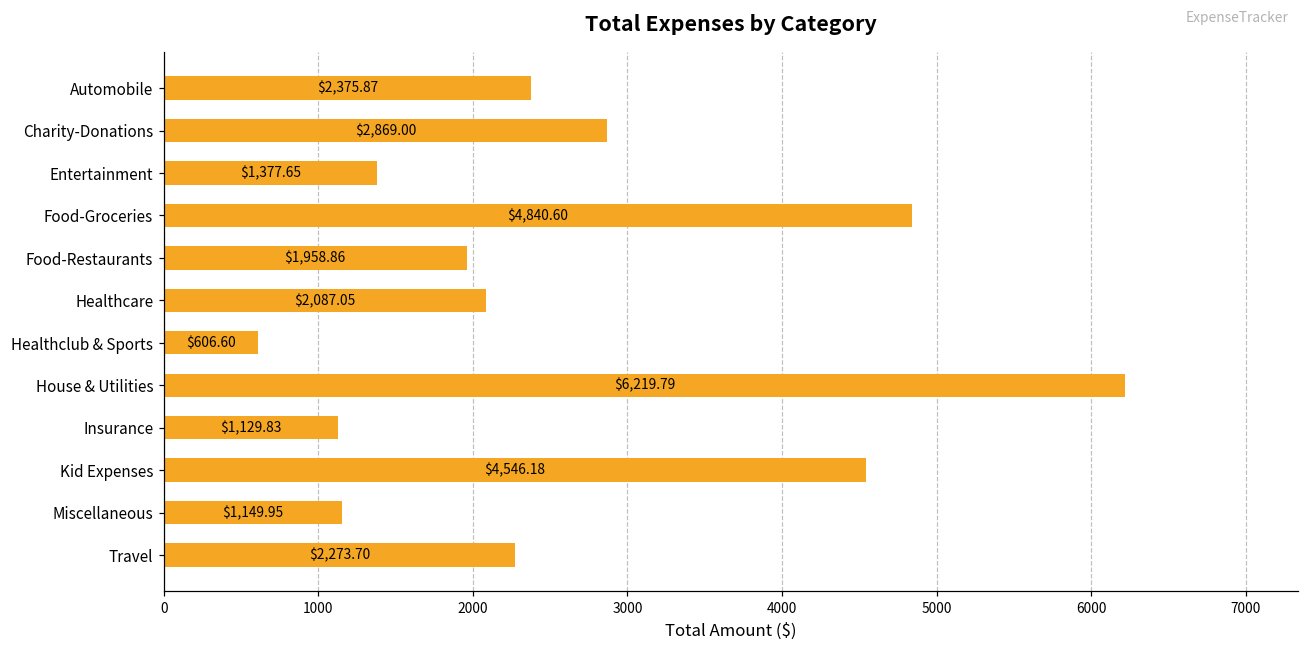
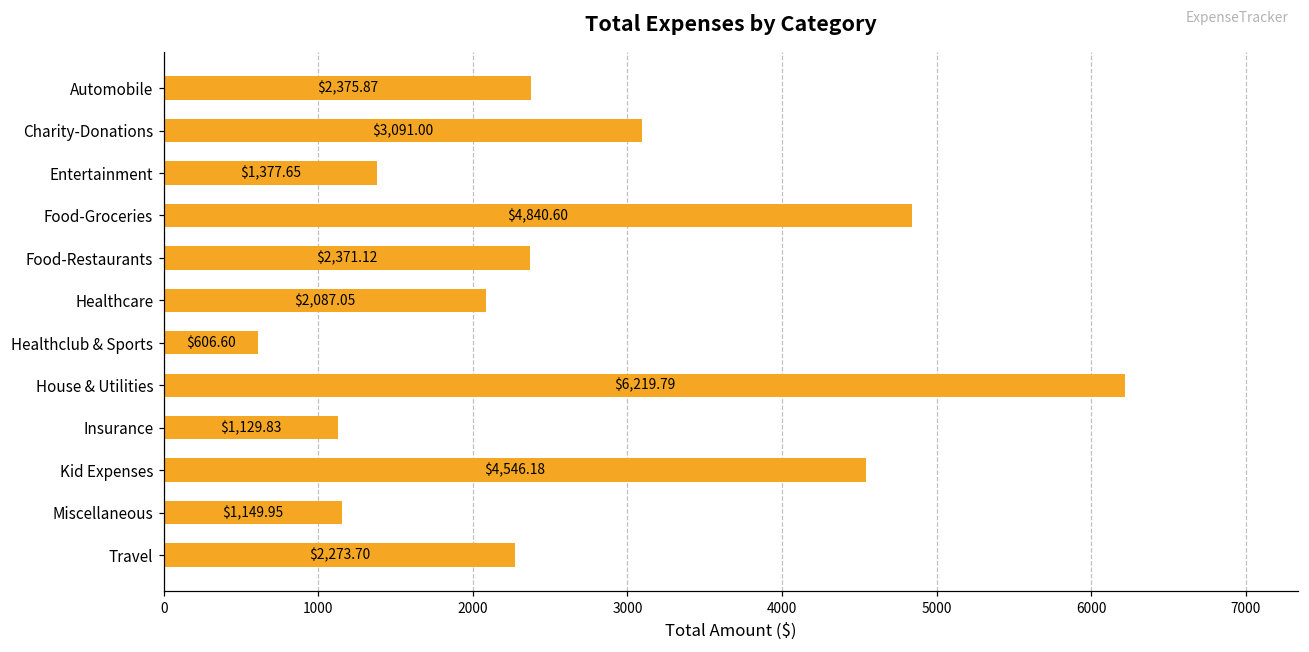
Charity-Donations: $2,869.00 -> $3,091.00
Food-Restaurants: $1,958.86 -> $2,371.12
